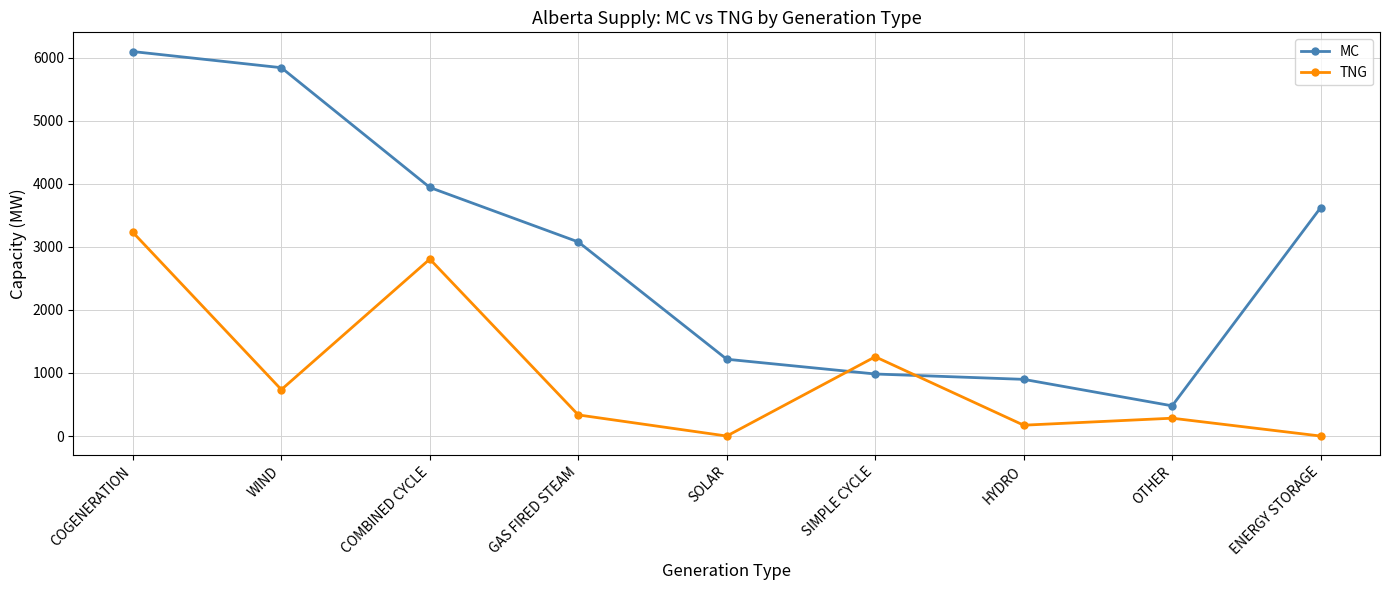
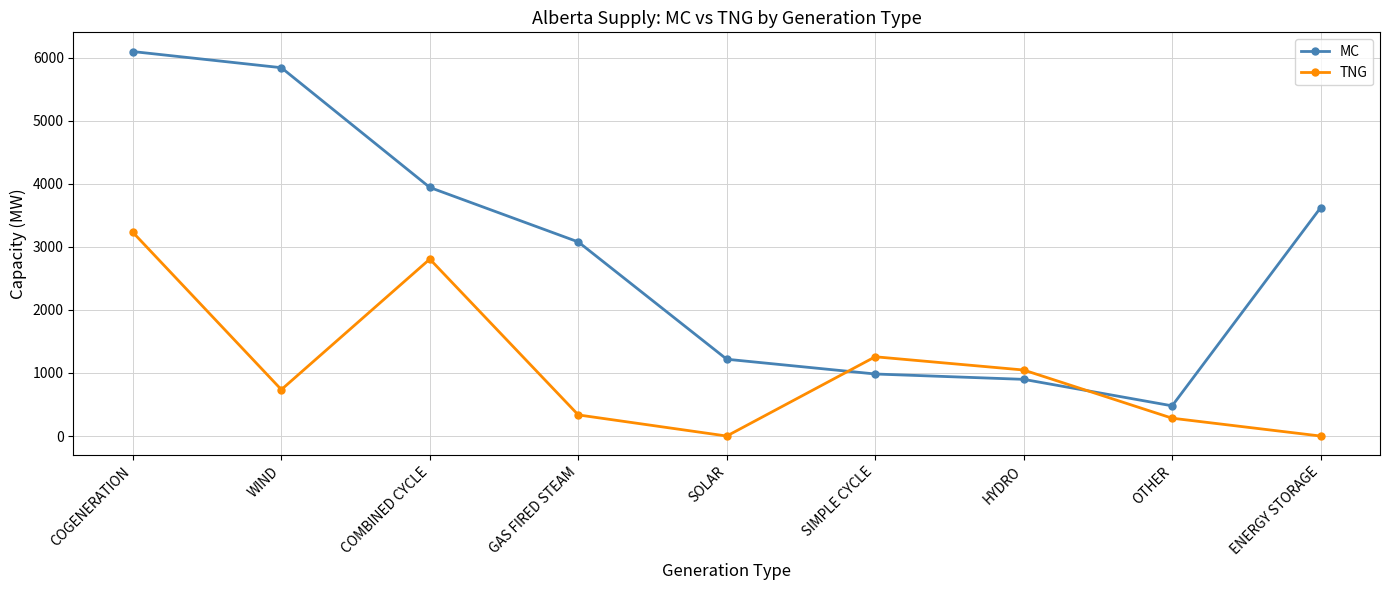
TNG, HYDRO: 200 -> 1000
